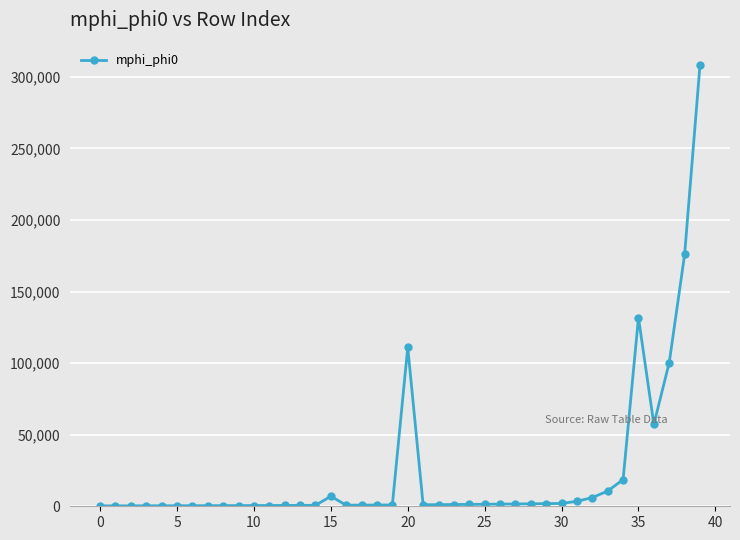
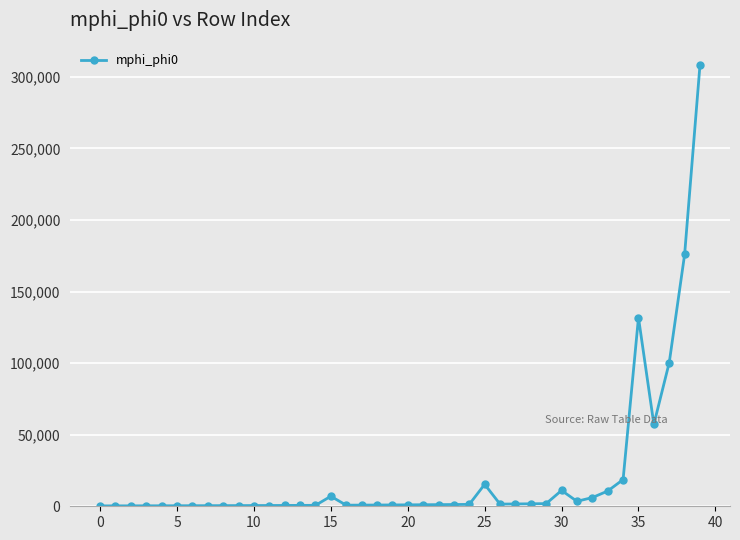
20: 111,000 -> 1,000
25: 1,000 -> 15,000
30: 2,000 -> 11,000
